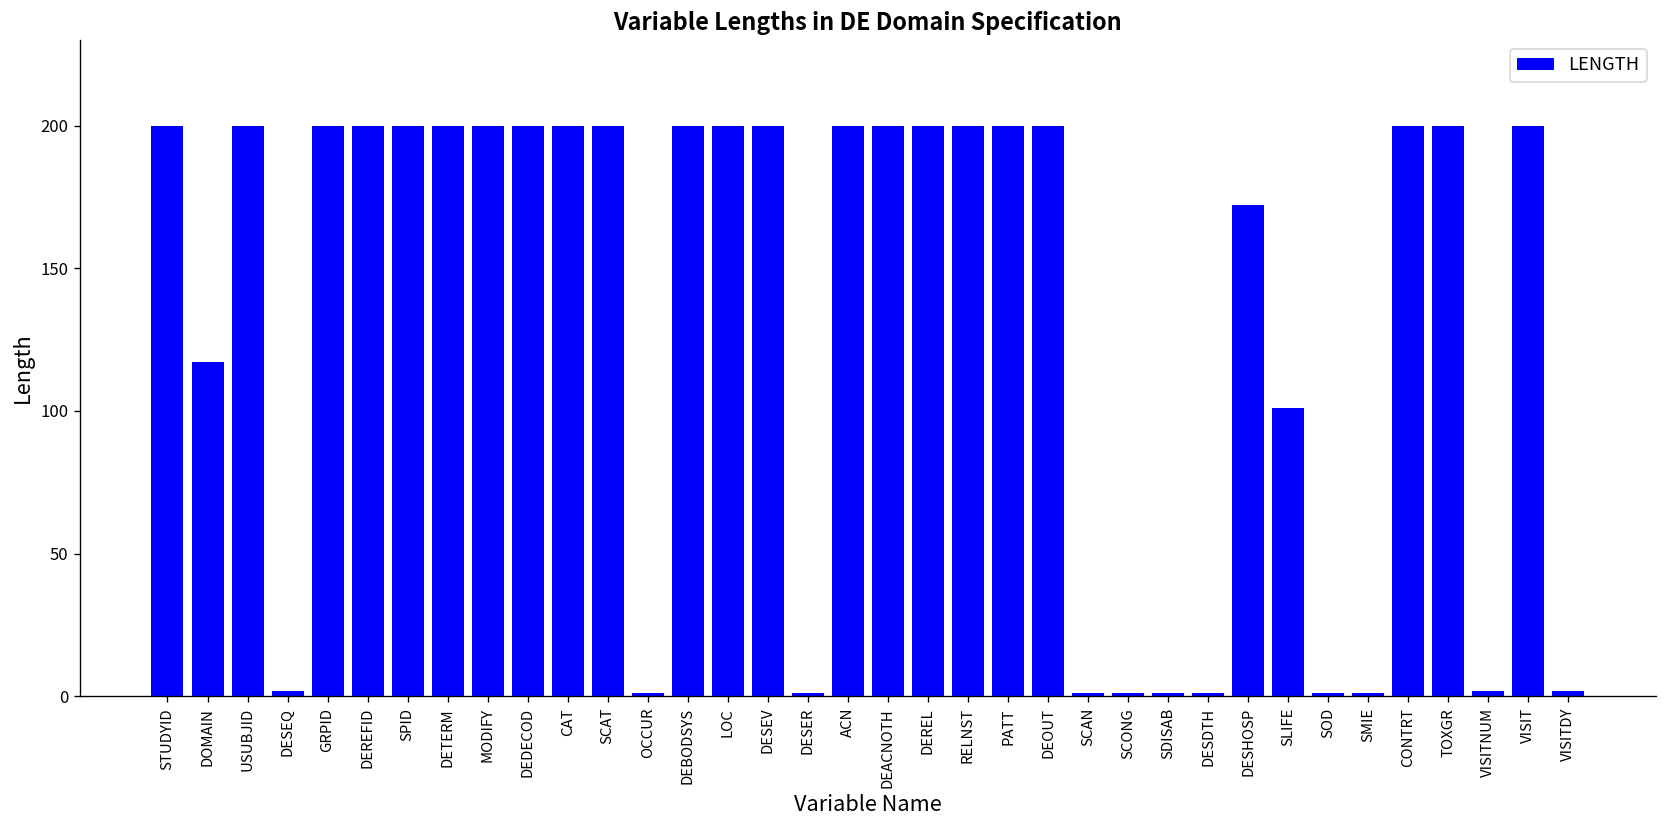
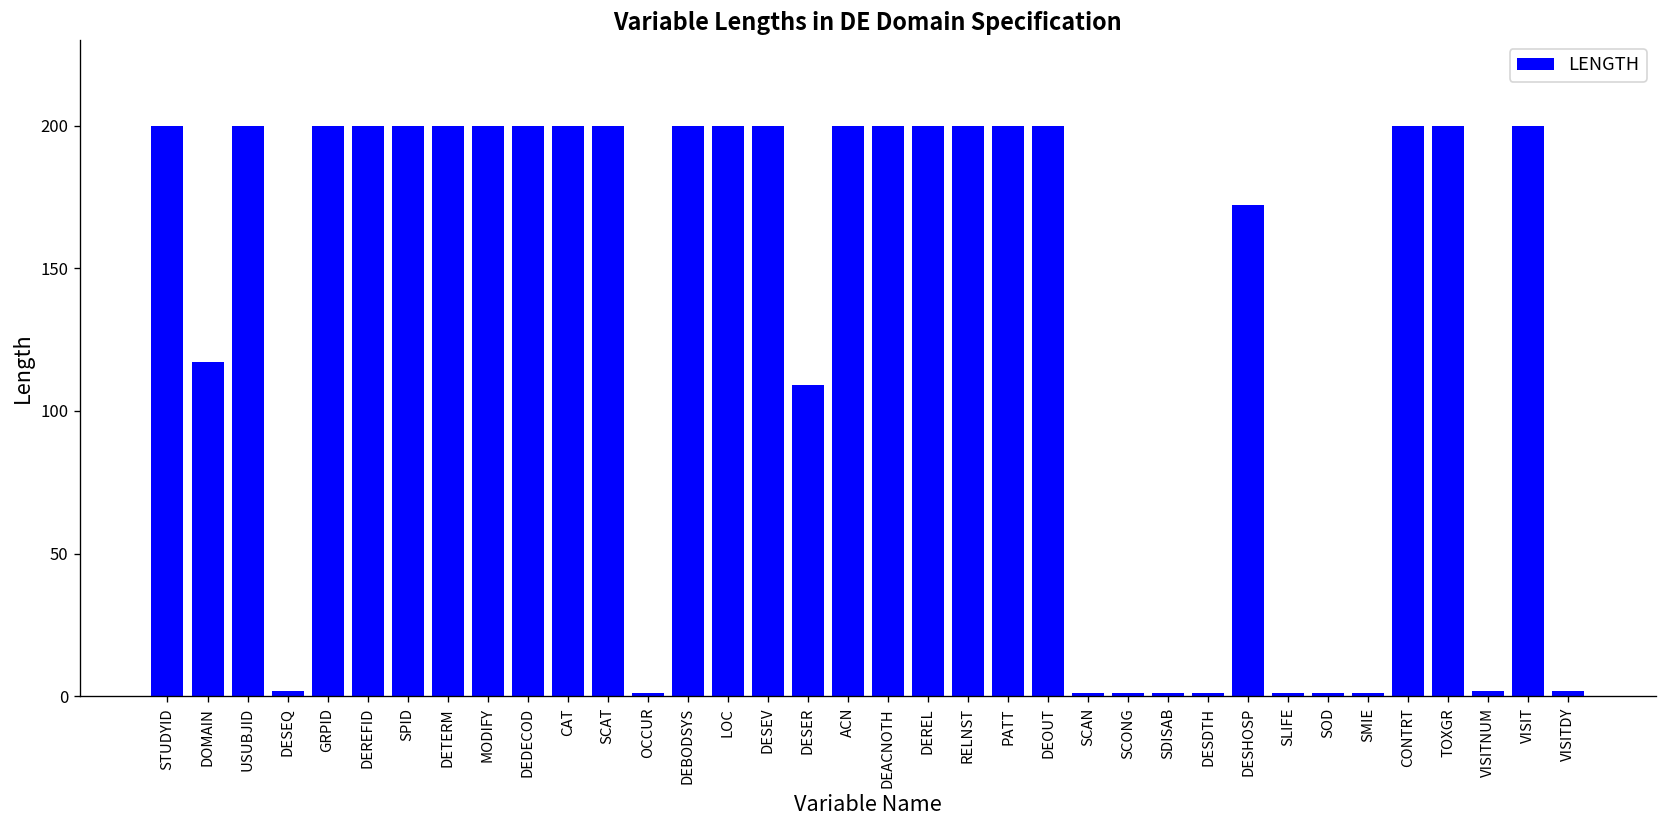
DESER: 1 -> 109
SLIFE: 101 -> 1
